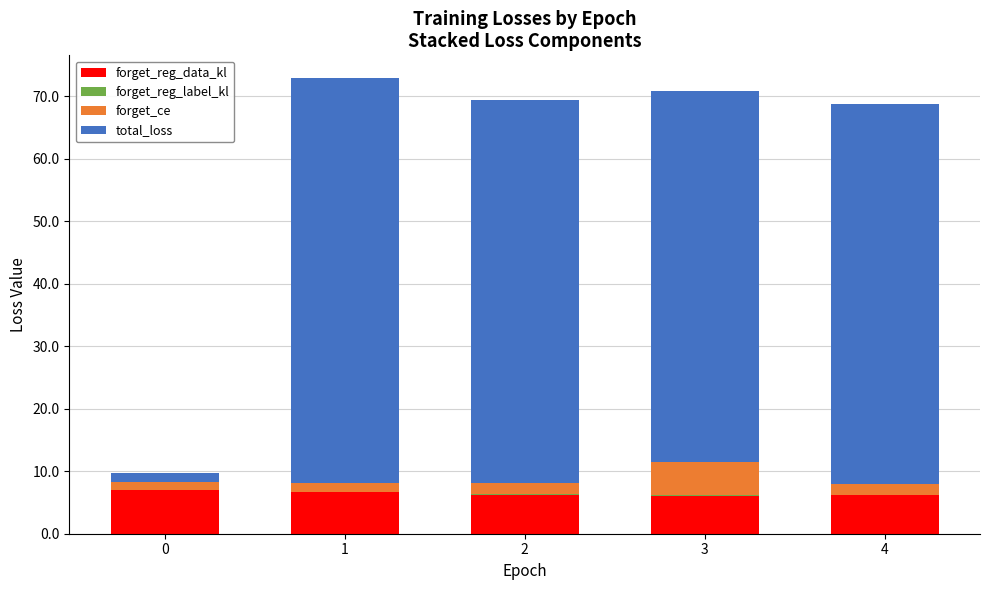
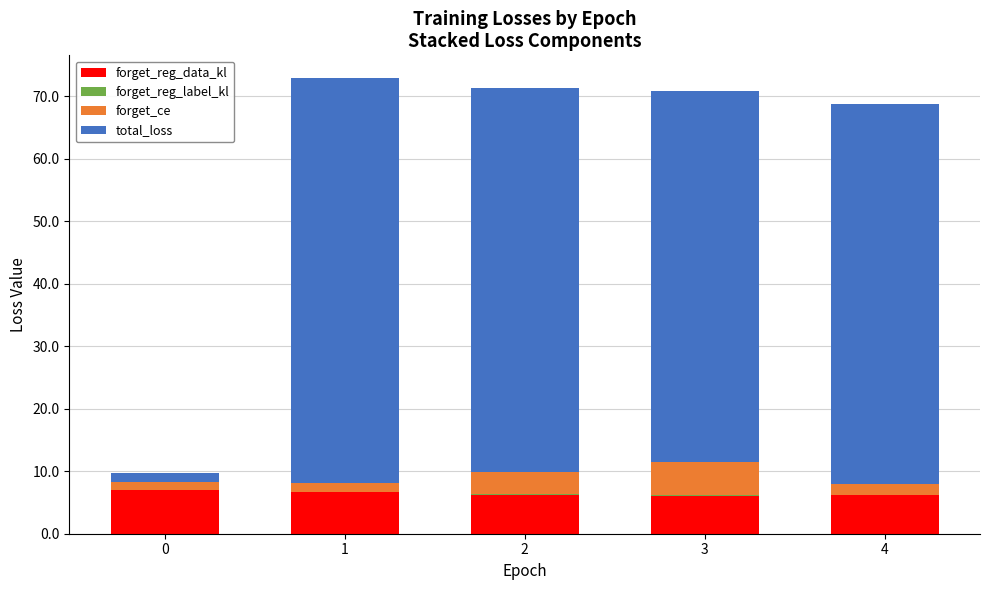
forget_ce, 2: 2 -> 4
